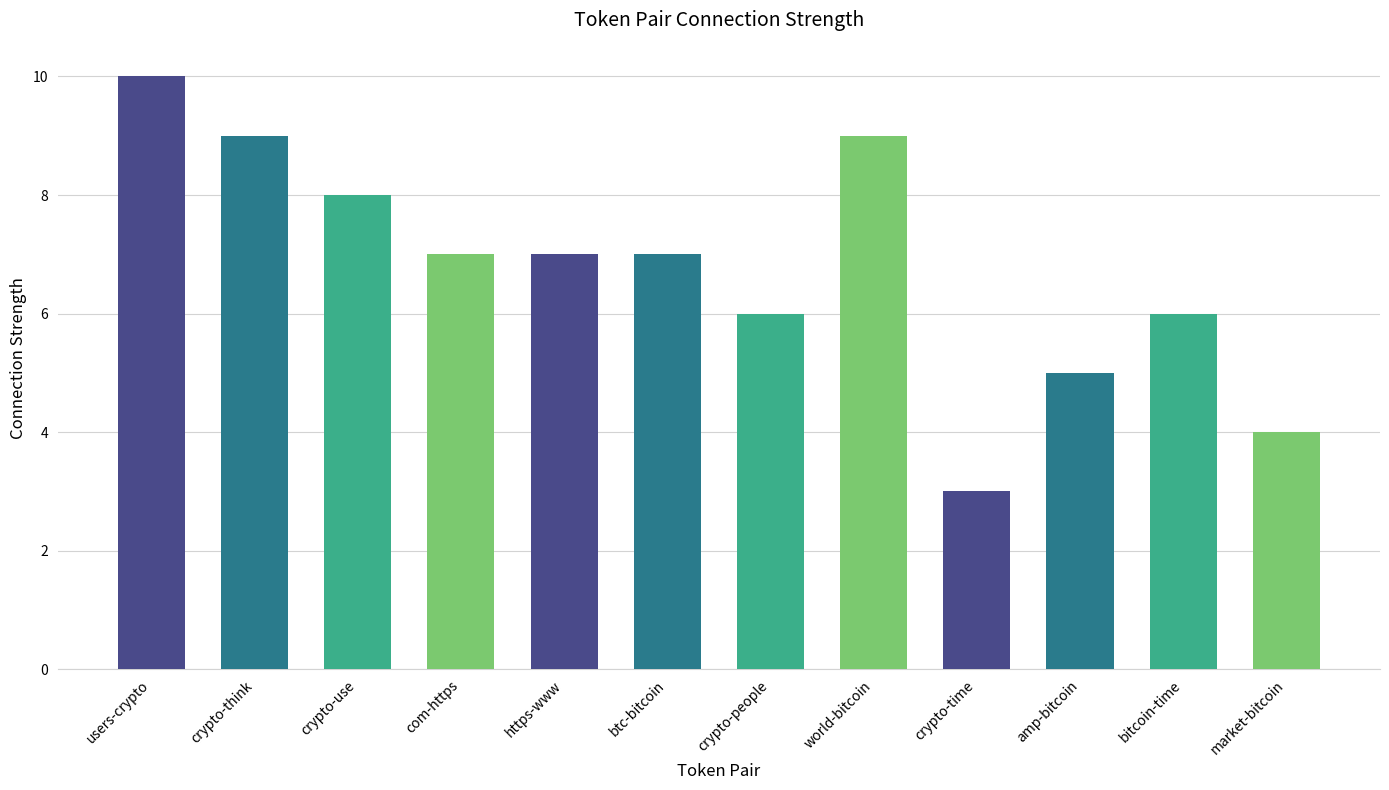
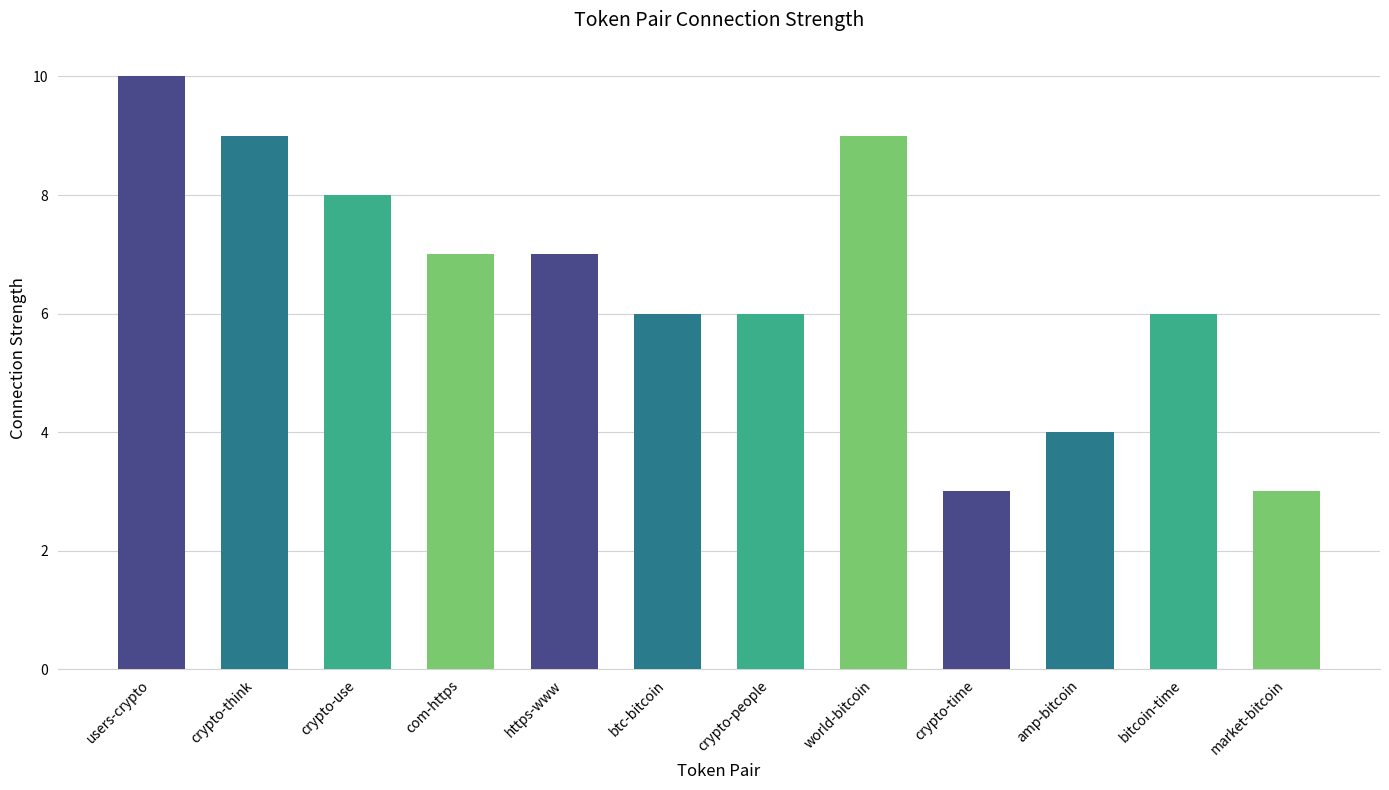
btc-bitcoin: 7 -> 6
amp-bitcoin: 5 -> 4
market-bitcoin: 4 -> 3
